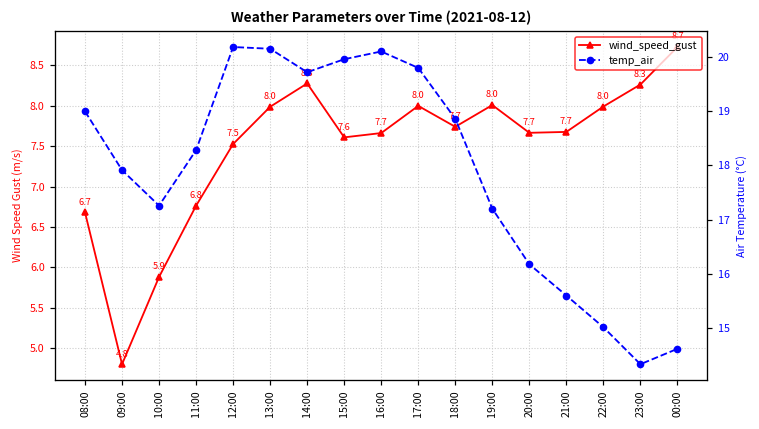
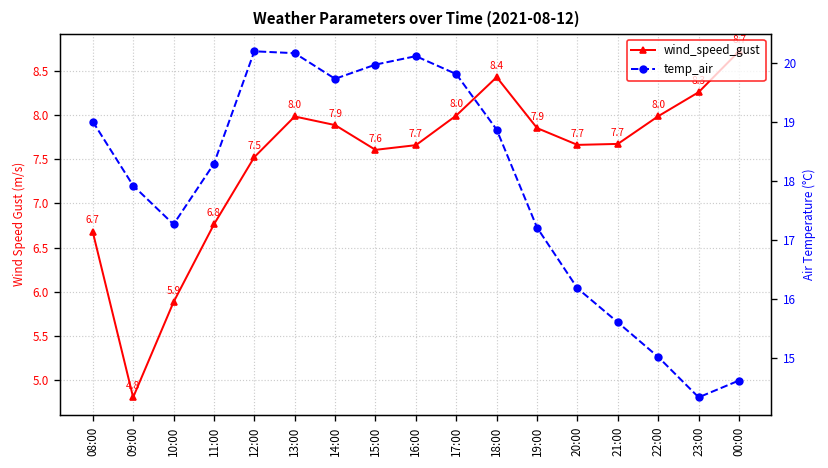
wind_speed_gust, 14:00: 8.3 -> 7.9
wind_speed_gust, 18:00: 7.7 -> 8.4
wind_speed_gust, 19:00: 8.0 -> 7.9
